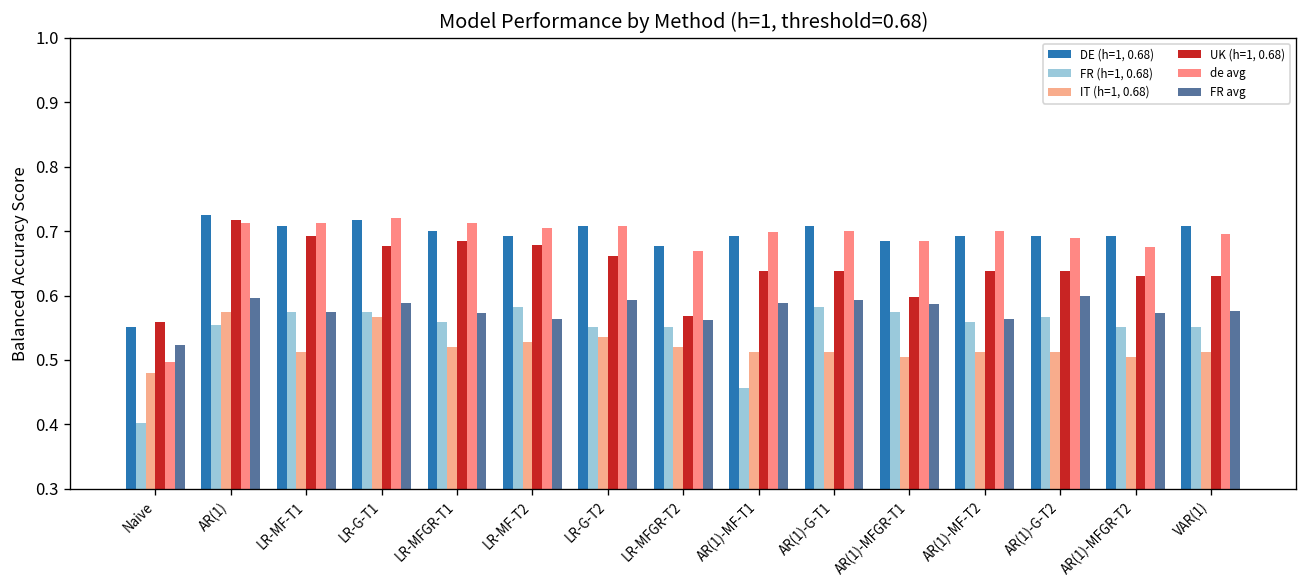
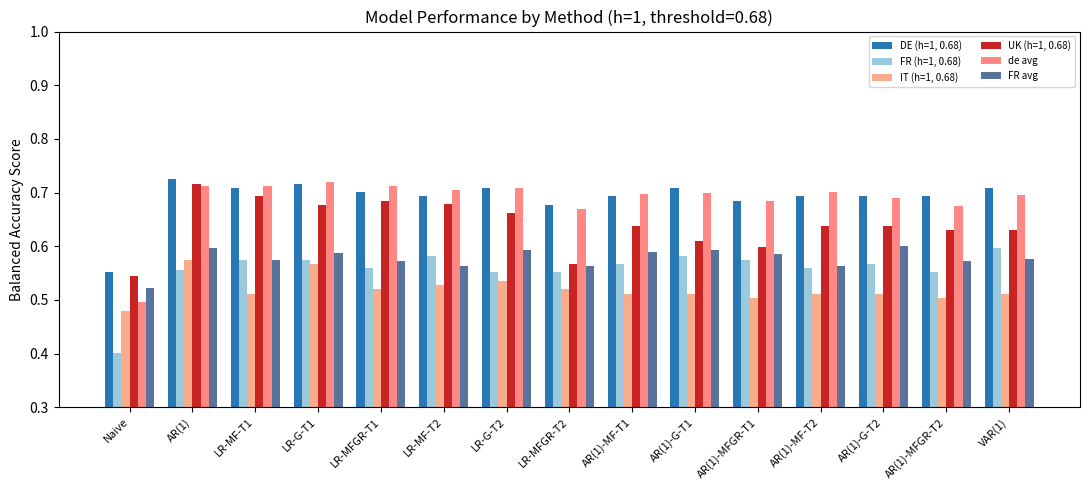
UK (h=1, 0.68), Naive: 0.56 -> 0.54
FR (h=1, 0.68), AR(1)-MF-T1: 0.46 -> 0.57
UK (h=1, 0.68), AR(1)-G-T1: 0.64 -> 0.61
FR (h=1, 0.68), VAR(1): 0.55 -> 0.60
